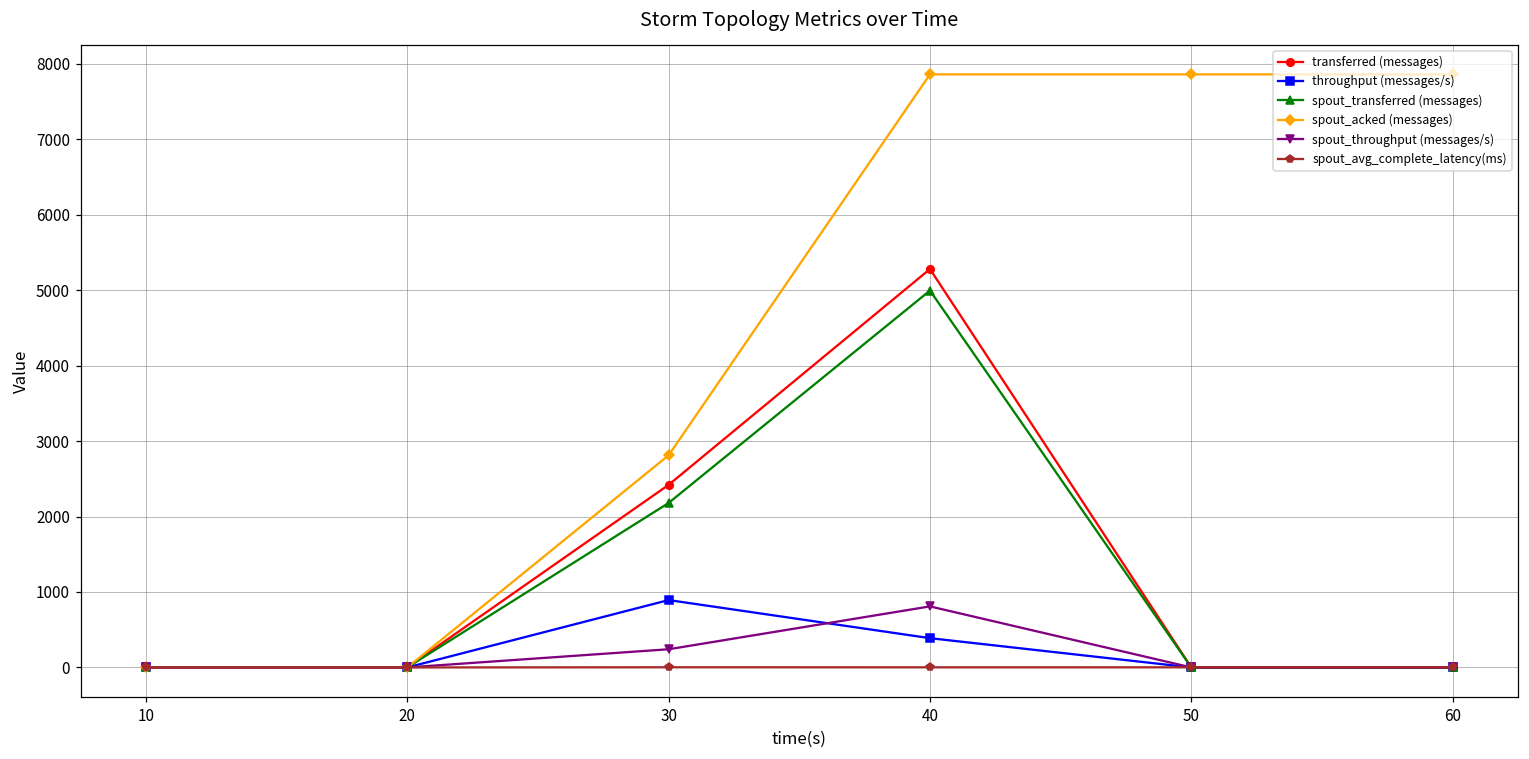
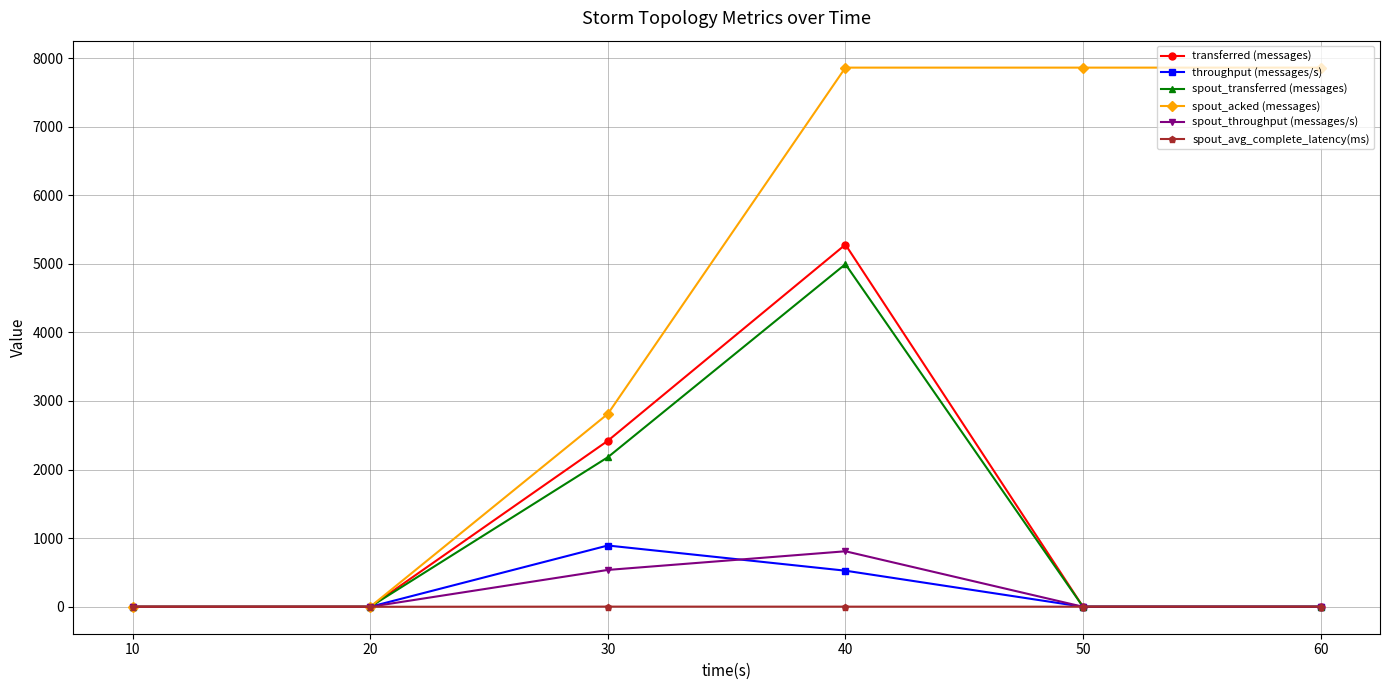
spout_throughput (messages/s), 30: 200 -> 500
throughput (messages/s), 40: 400 -> 500
